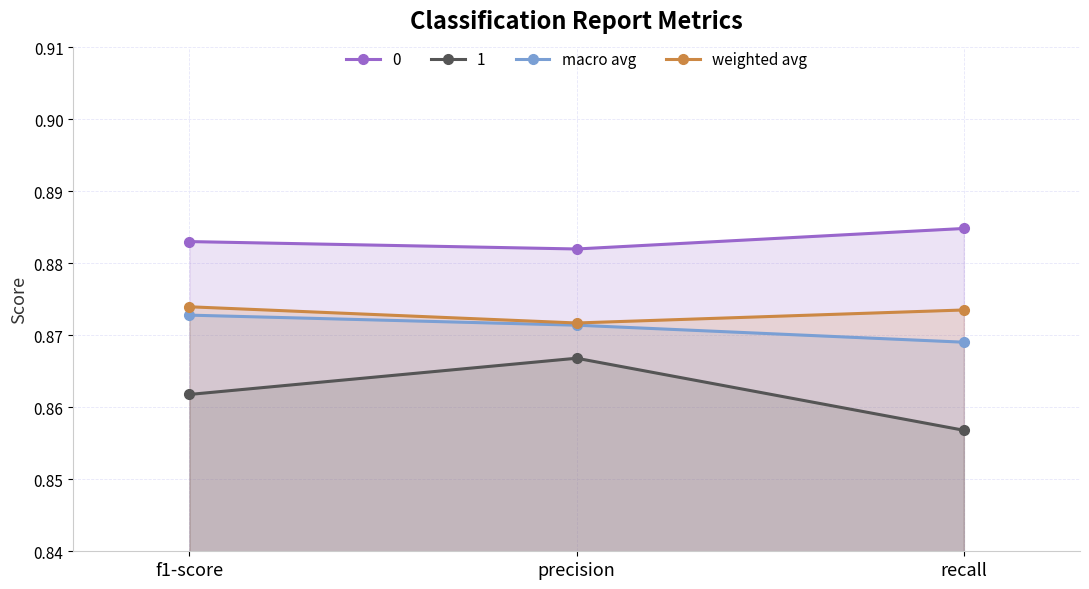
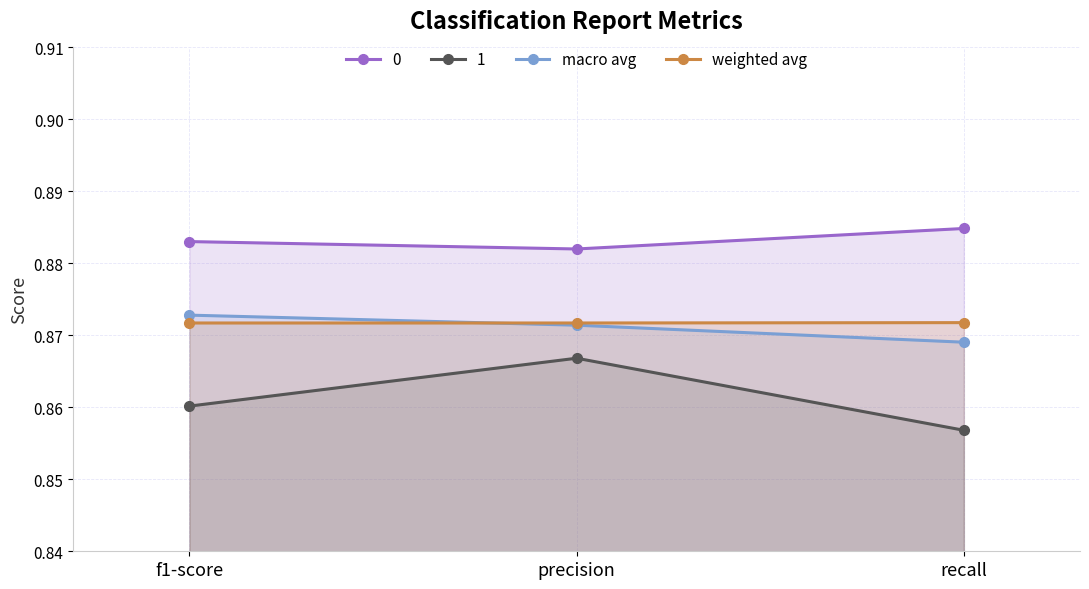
1, f1-score: 0.862 -> 0.860
weighted avg, f1-score: 0.874 -> 0.872
weighted avg, recall: 0.874 -> 0.872
